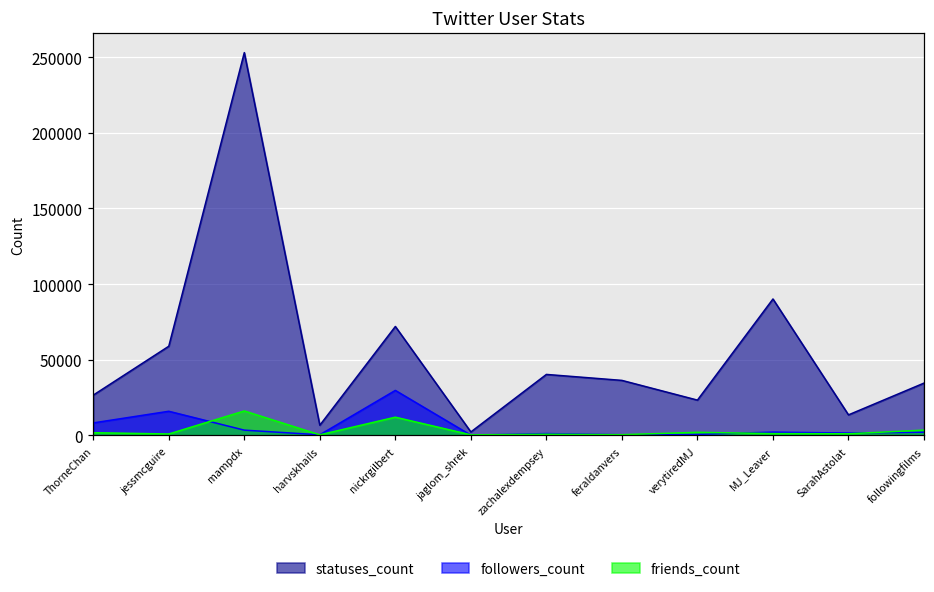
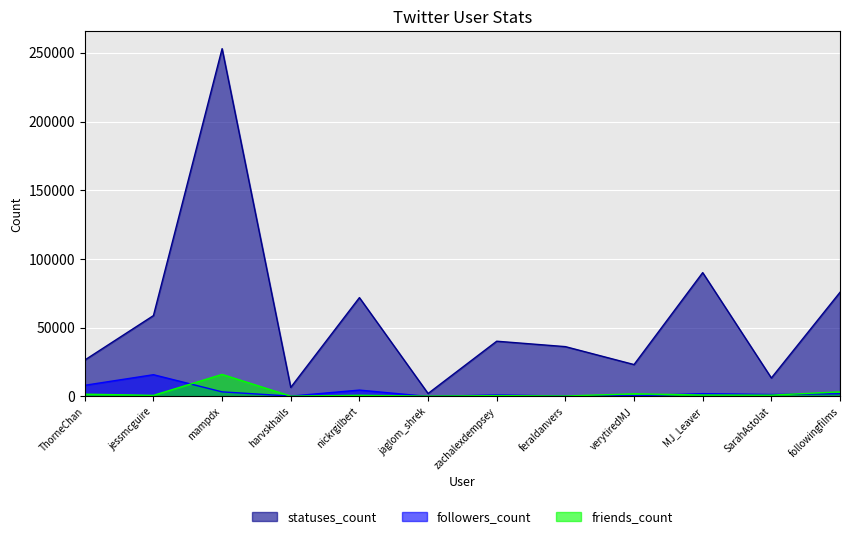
followers_count, nickrgilbert: 30000 -> 5000
friends_count, nickrgilbert: 12000 -> 1000
statuses_count, followingfilms: 34000 -> 76000
